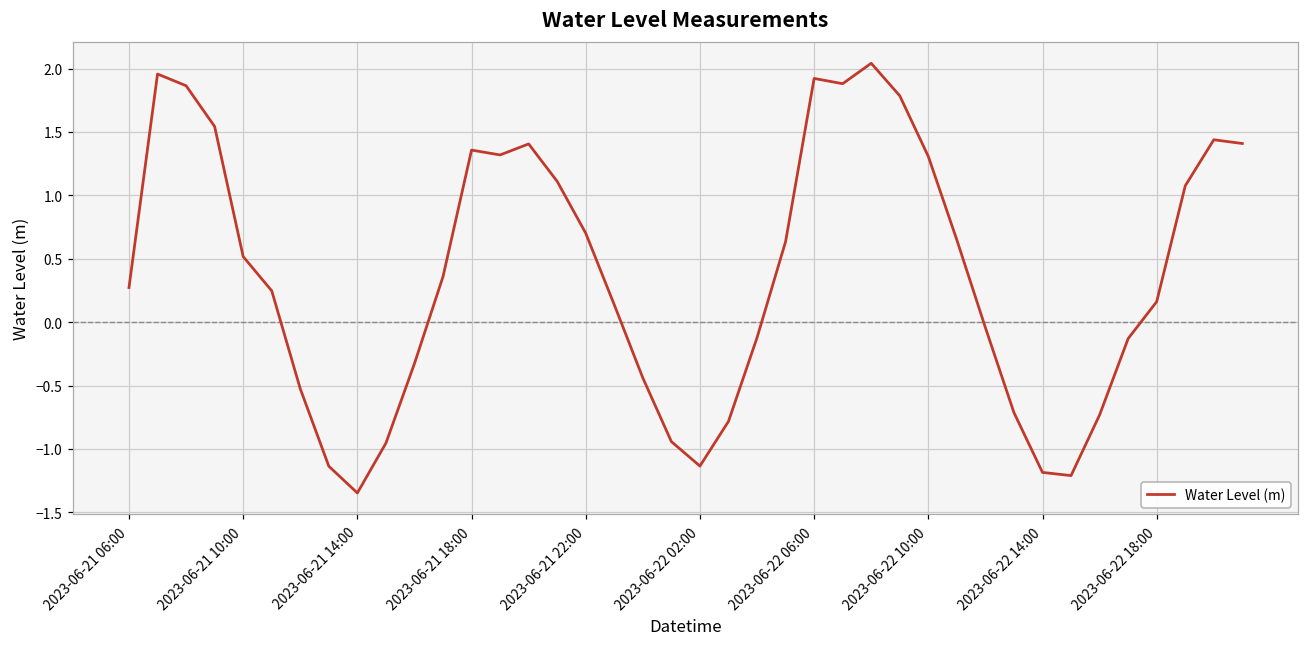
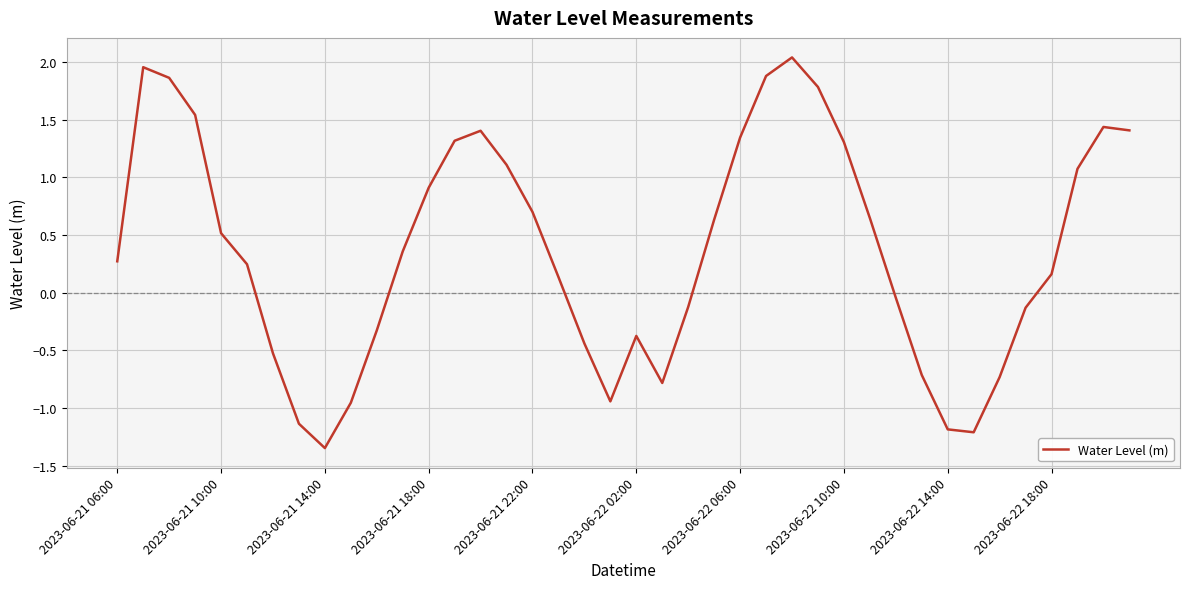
2023-06-21 18:00: 1.36 -> 0.91
2023-06-22 02:00: -1.13 -> -0.37
2023-06-22 06:00: 1.92 -> 1.35
